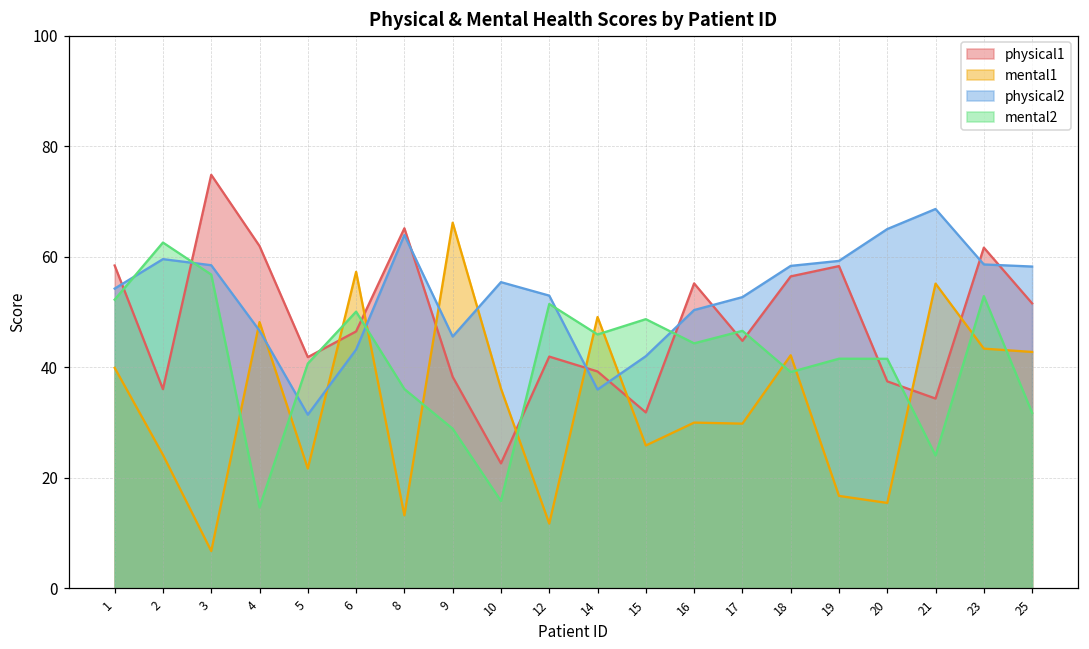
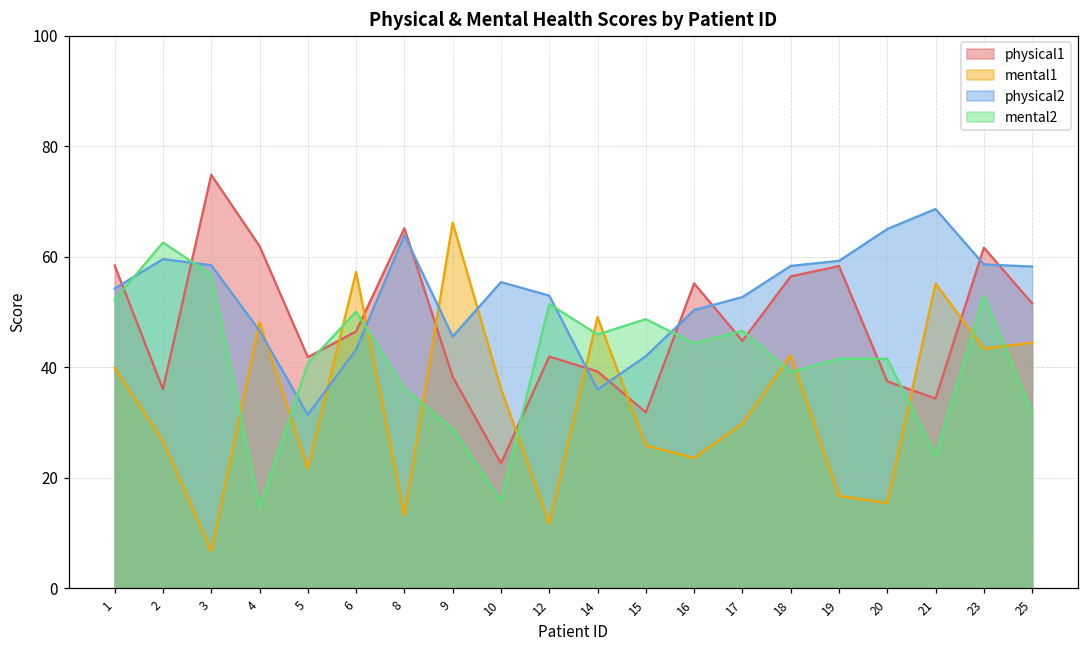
mental1, 2: 24 -> 27
mental1, 16: 30 -> 24
mental1, 25: 43 -> 44
